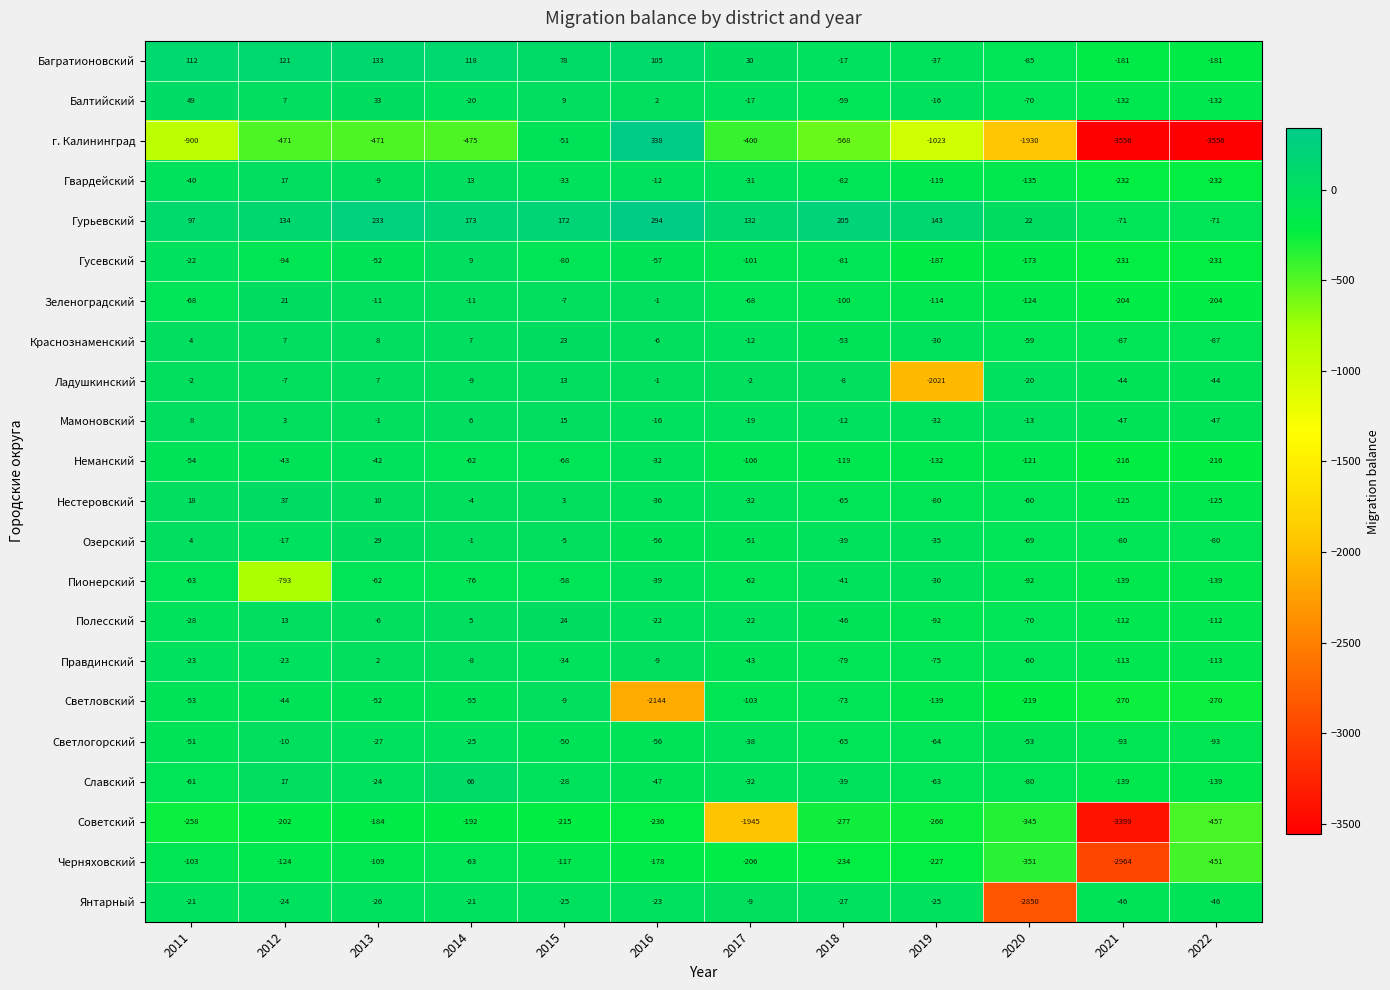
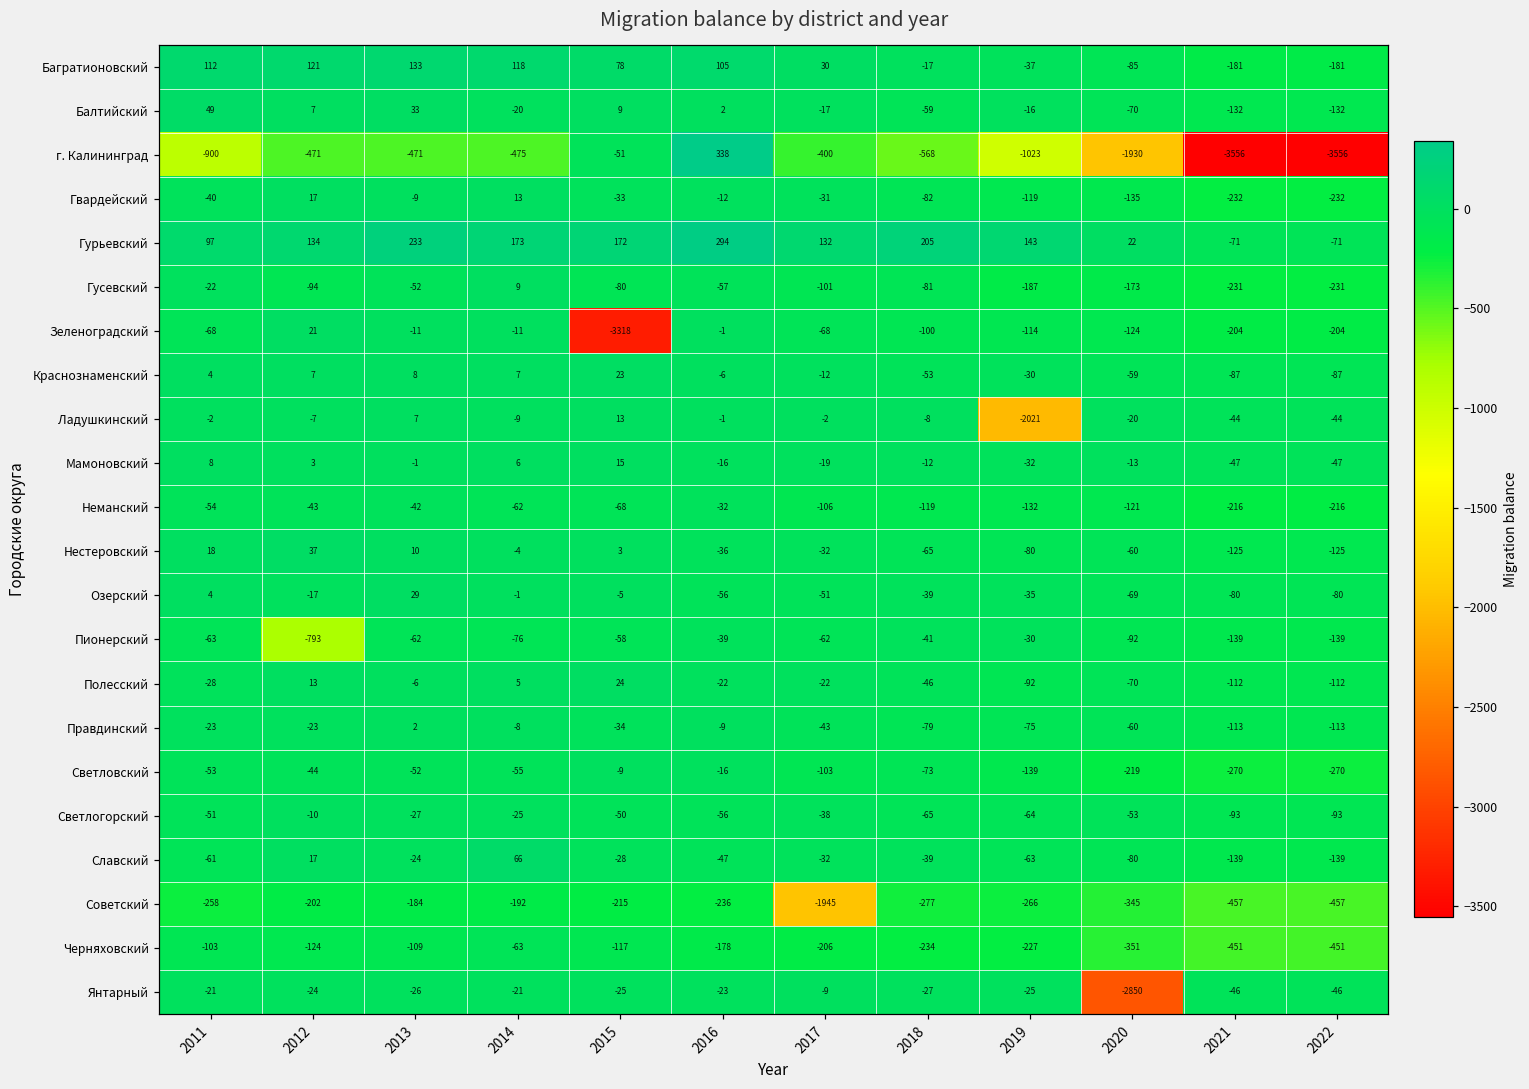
Зеленоградский, 2015: -7 -> -3318
Светловский, 2016: -2144 -> -16
Советский, 2021: -3399 -> -457
Черняховский, 2021: -2964 -> -451
